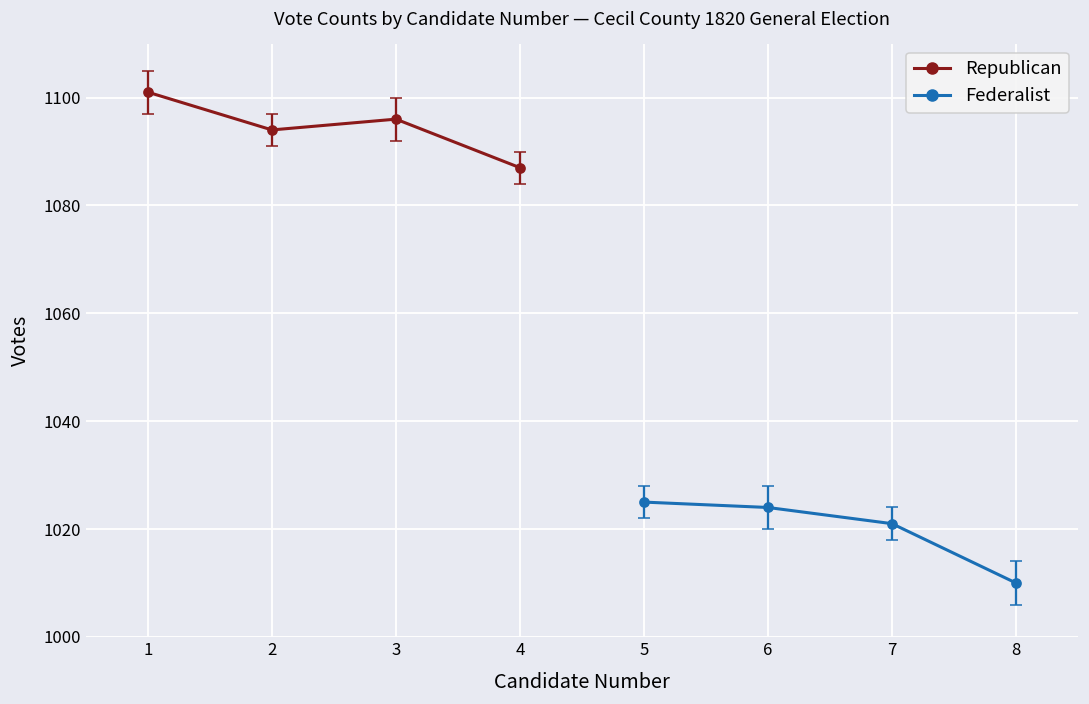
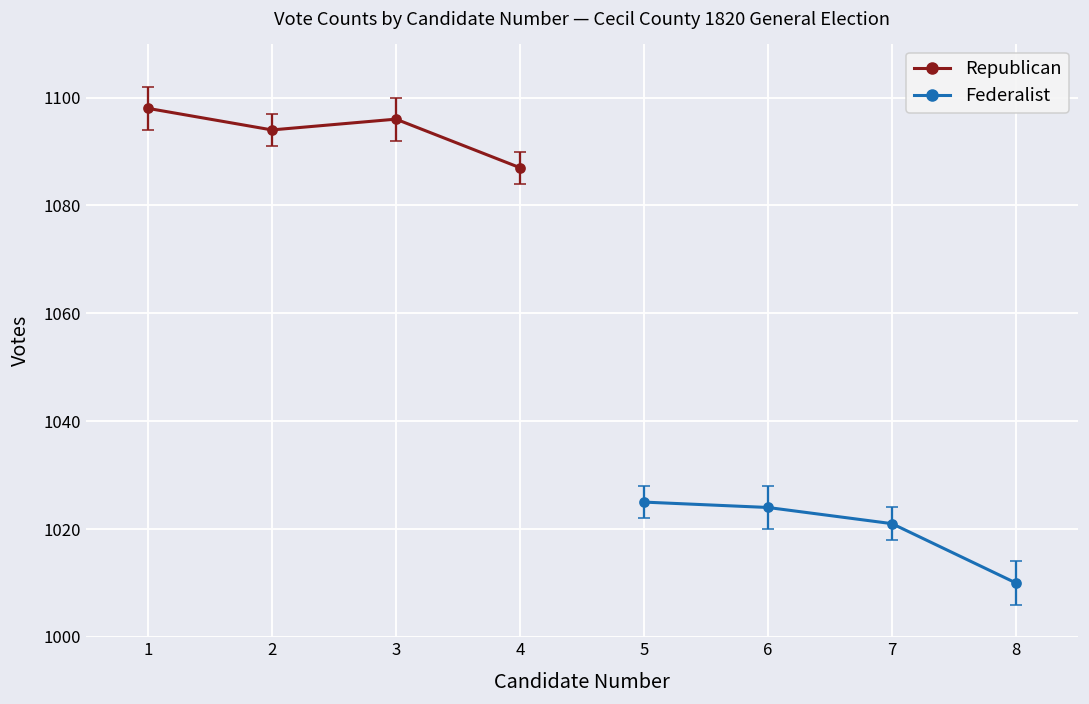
Republican, 1: 1101 -> 1098
